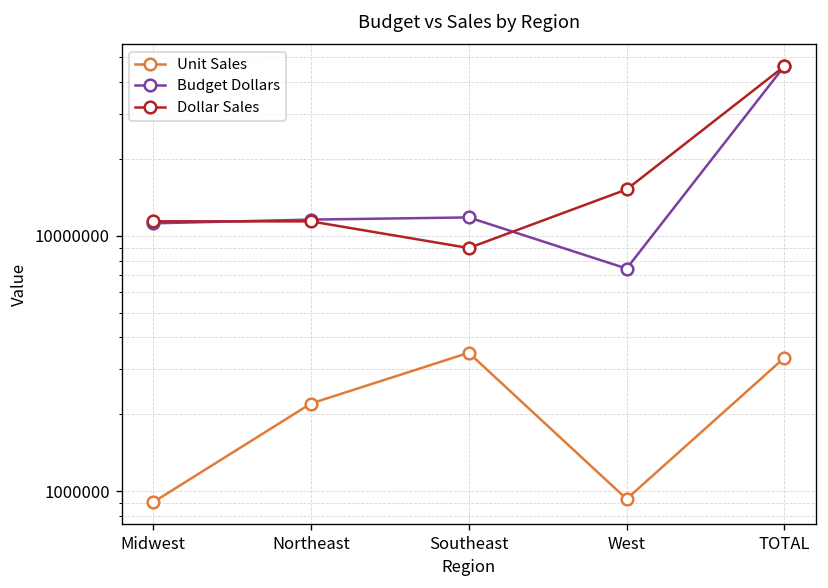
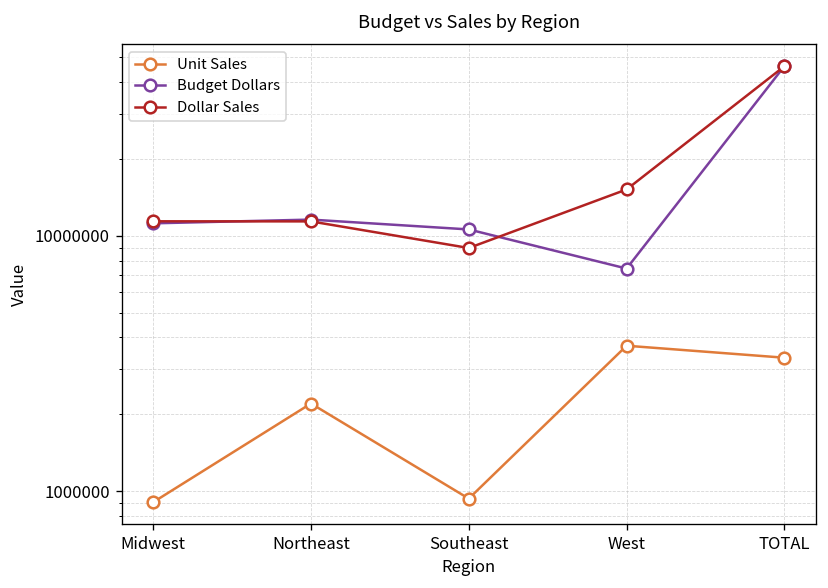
Unit Sales, Southeast: 3500000 -> 900000
Budget Dollars, Southeast: 12000000 -> 11000000
Unit Sales, West: 900000 -> 3700000
